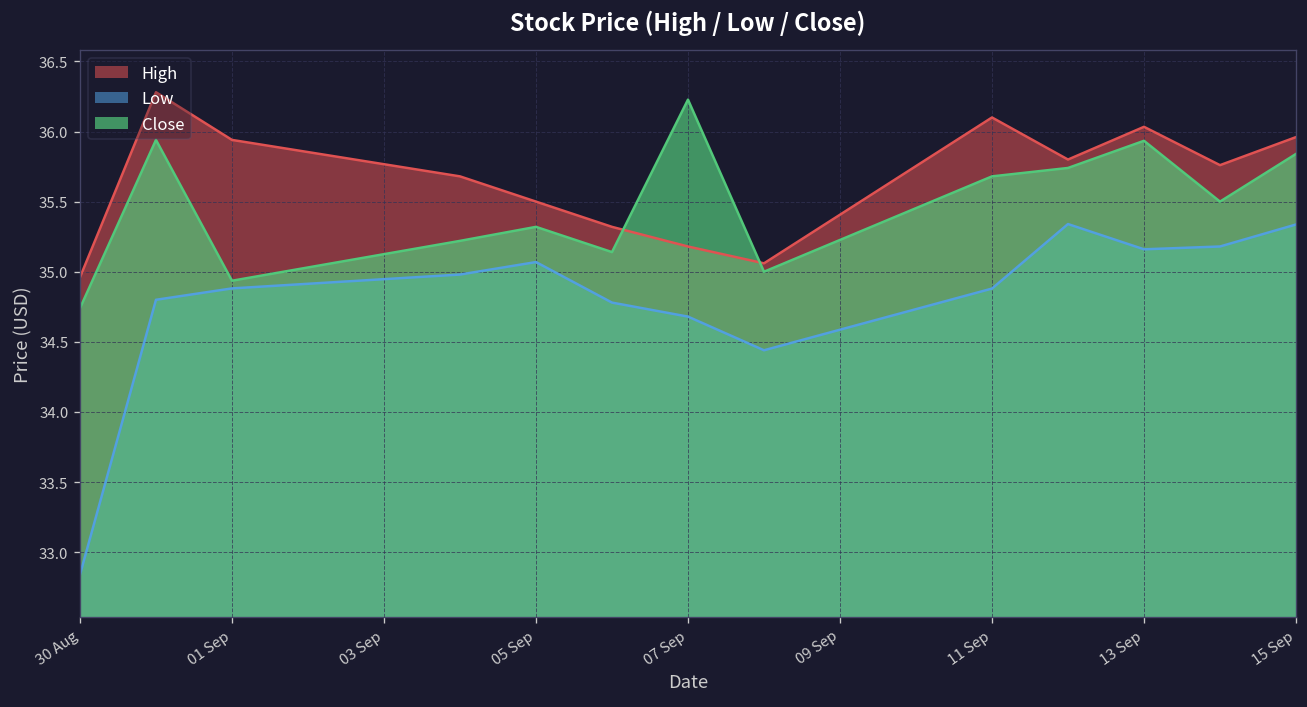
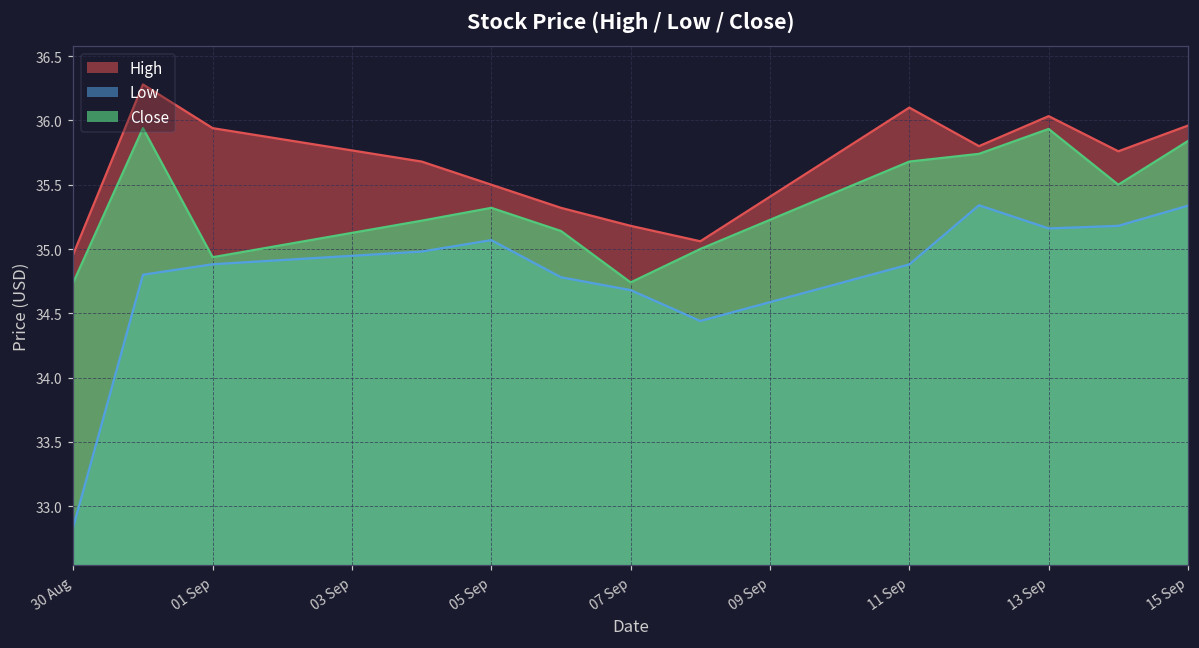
Close, 07 Sep: 36.23 -> 34.74
